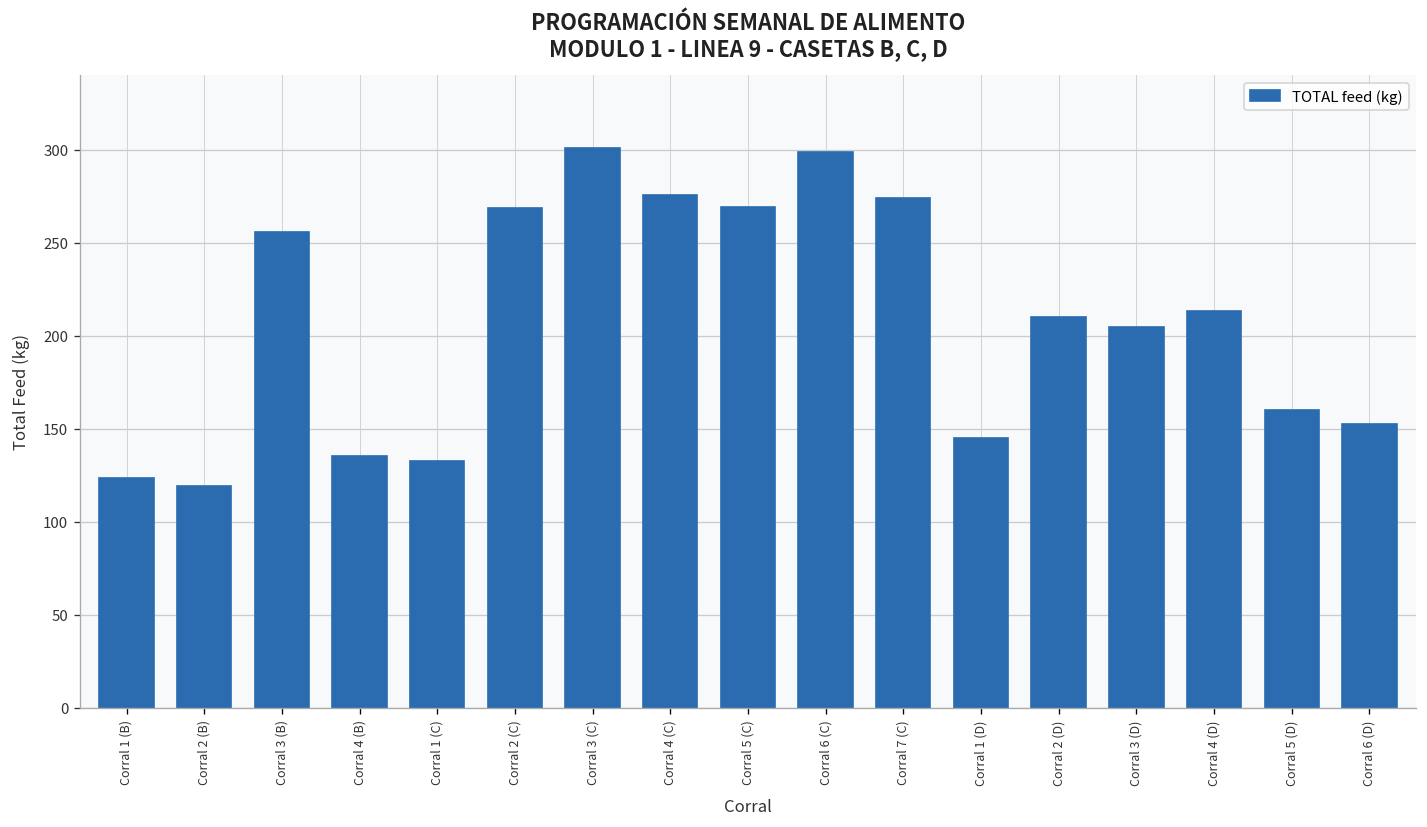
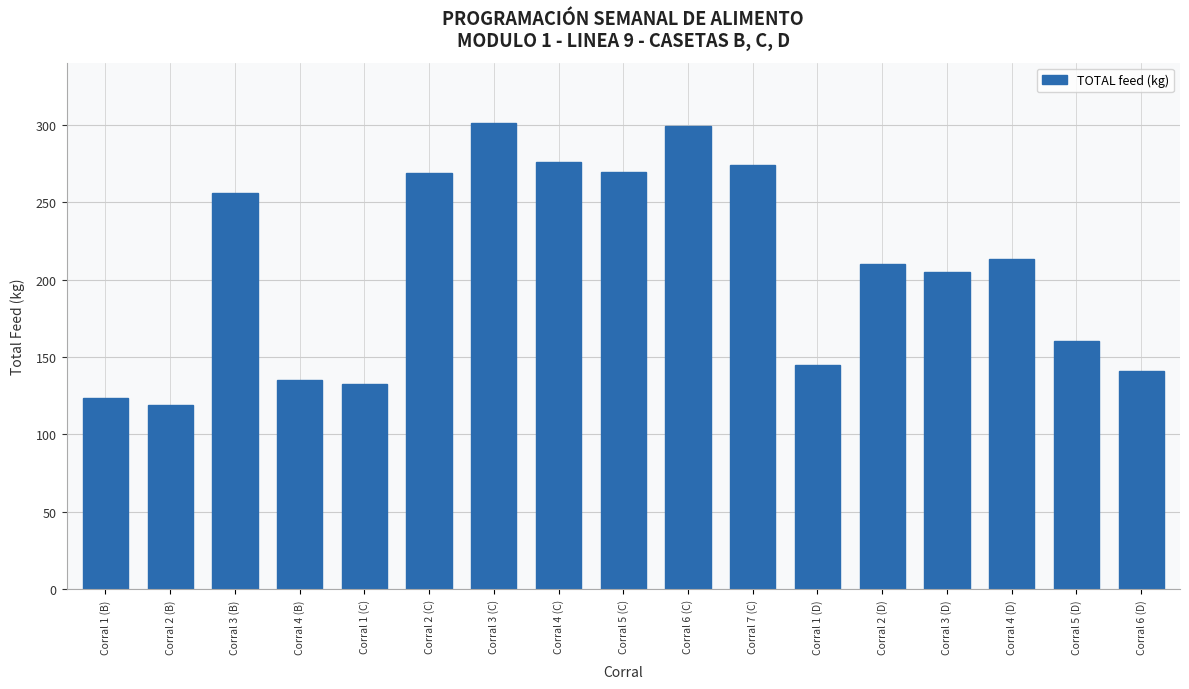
Corral 6 (D): 152 -> 141
